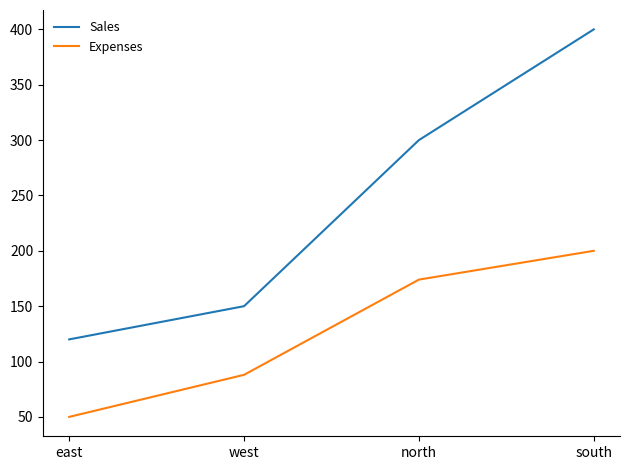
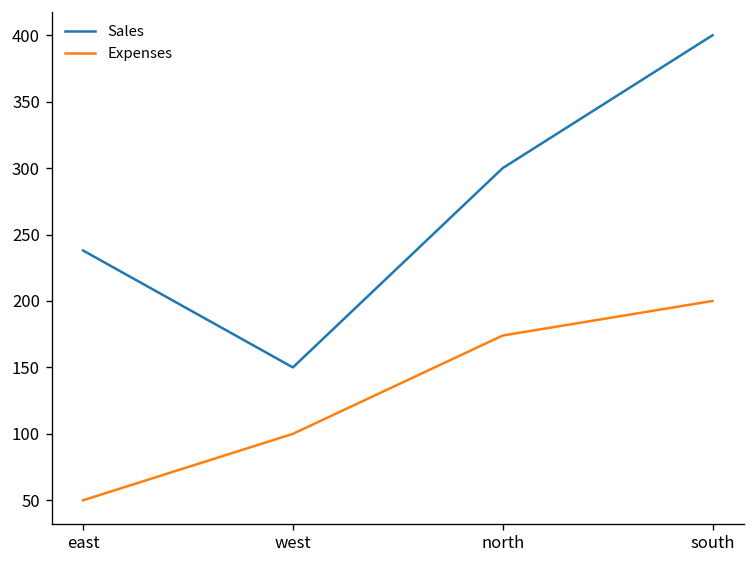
Sales, east: 120 -> 238
Expenses, west: 88 -> 100
